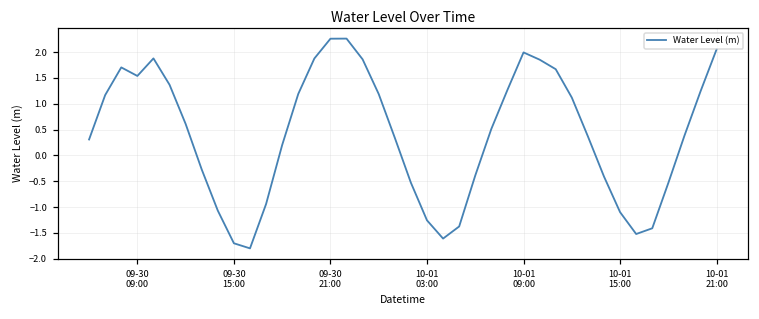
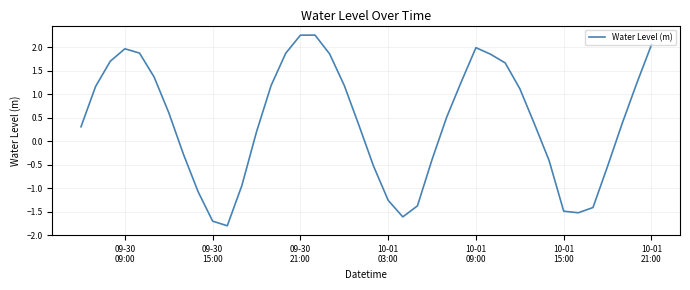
09-30 09:00: 1.5 -> 2.0
10-01 15:00: -1.1 -> -1.5
